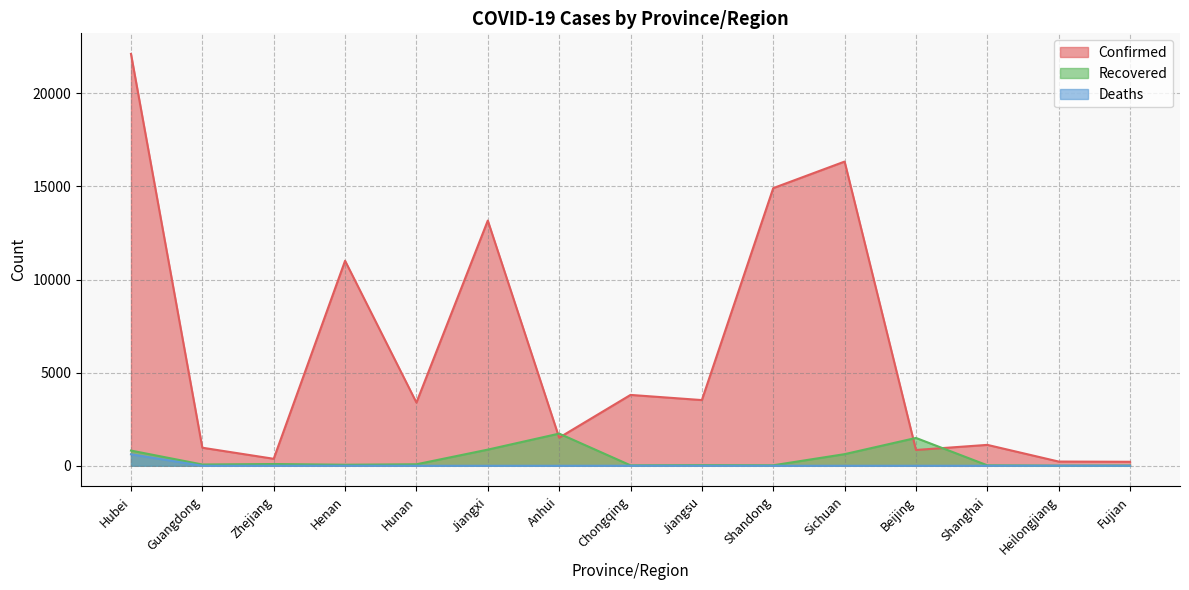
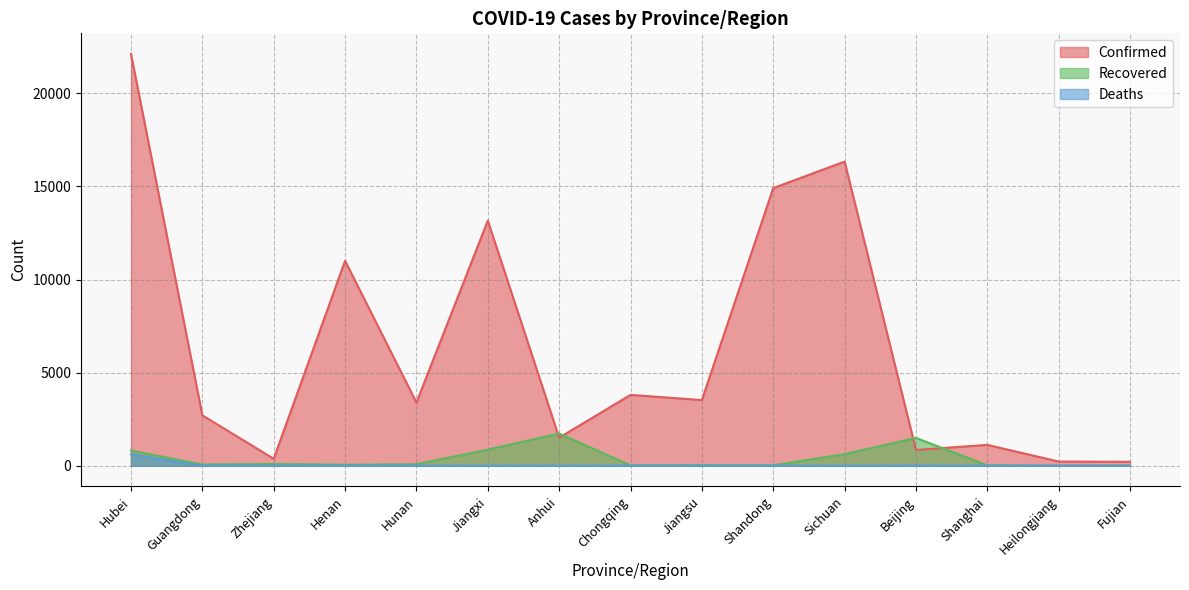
Confirmed, Guangdong: 1000 -> 2700
